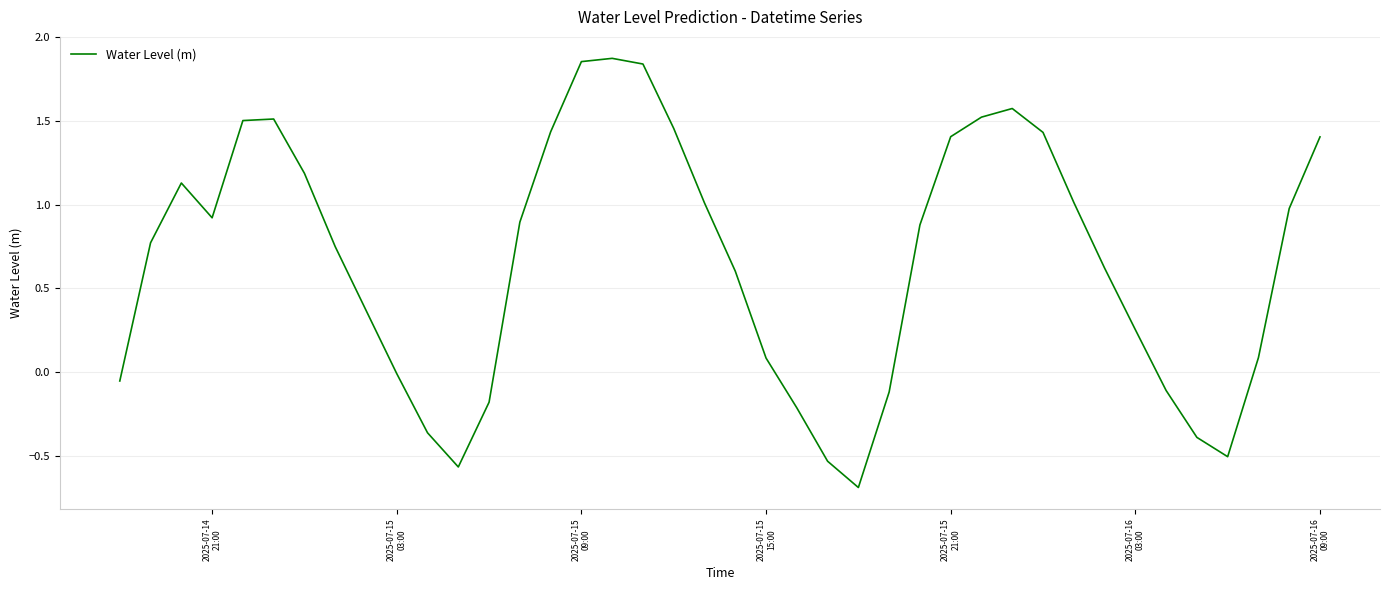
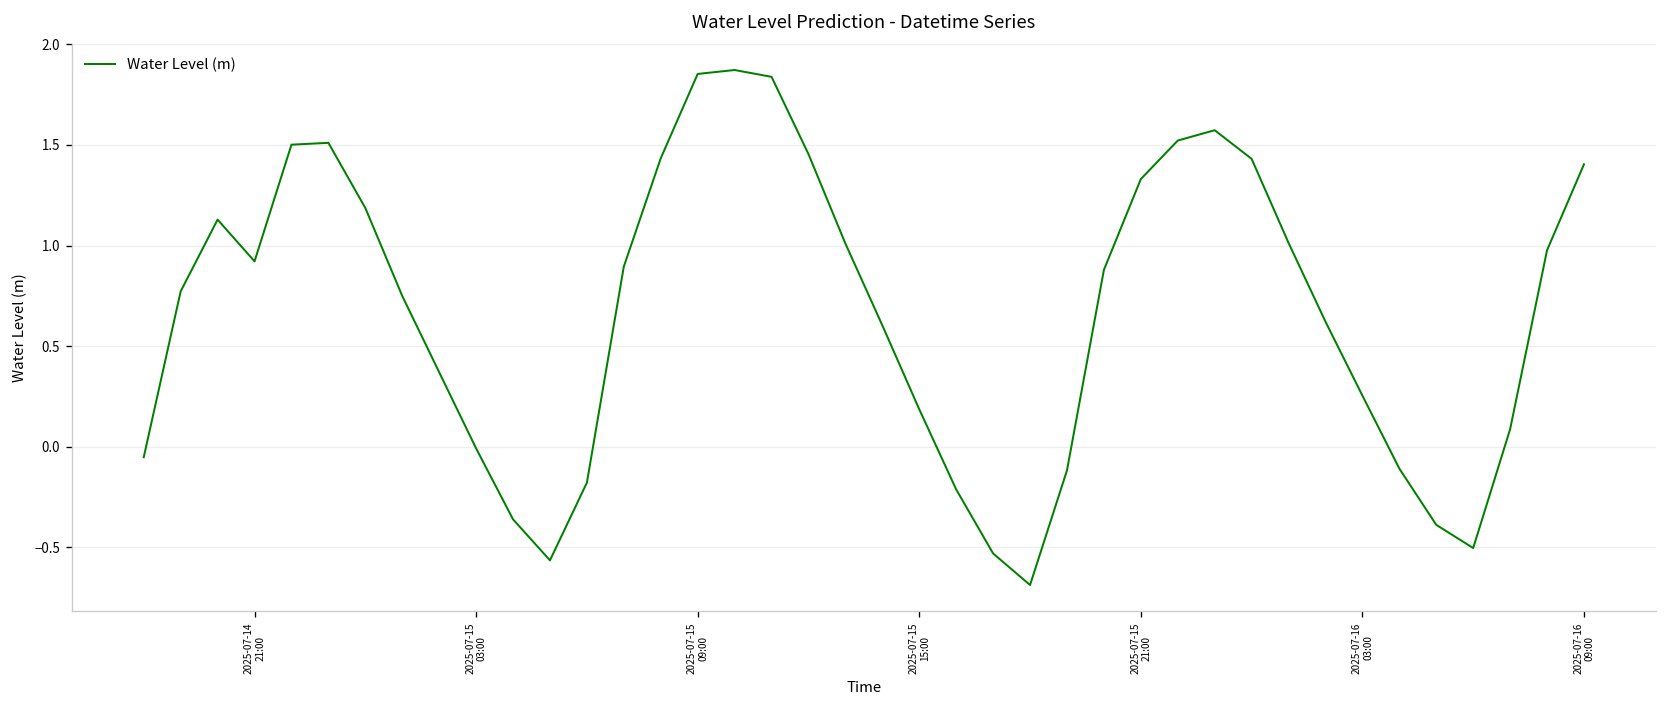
2025-07-15 15:00: 0.08 -> 0.19
2025-07-15 21:00: 1.41 -> 1.33
